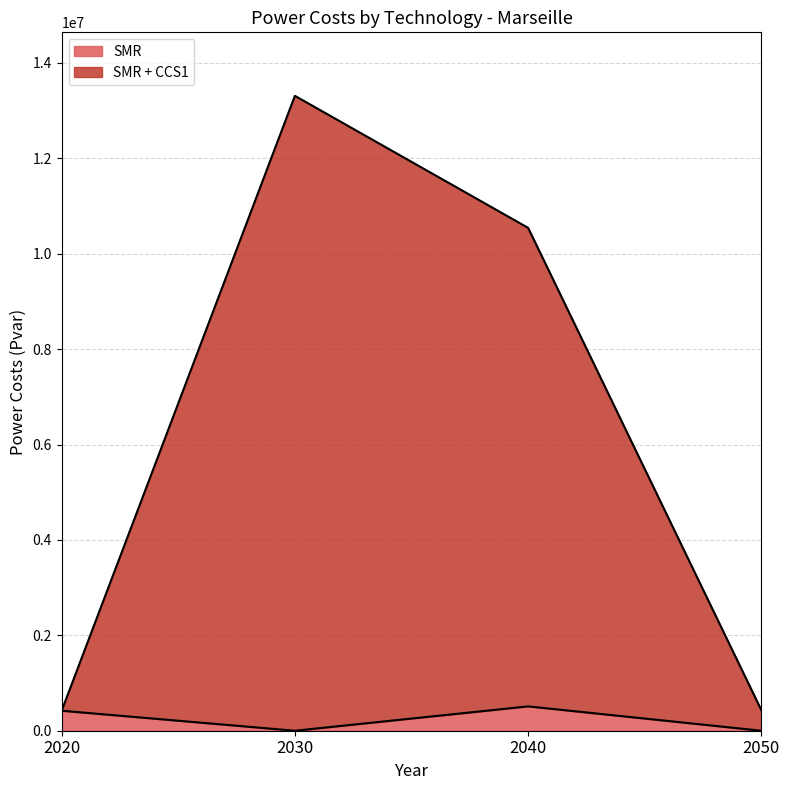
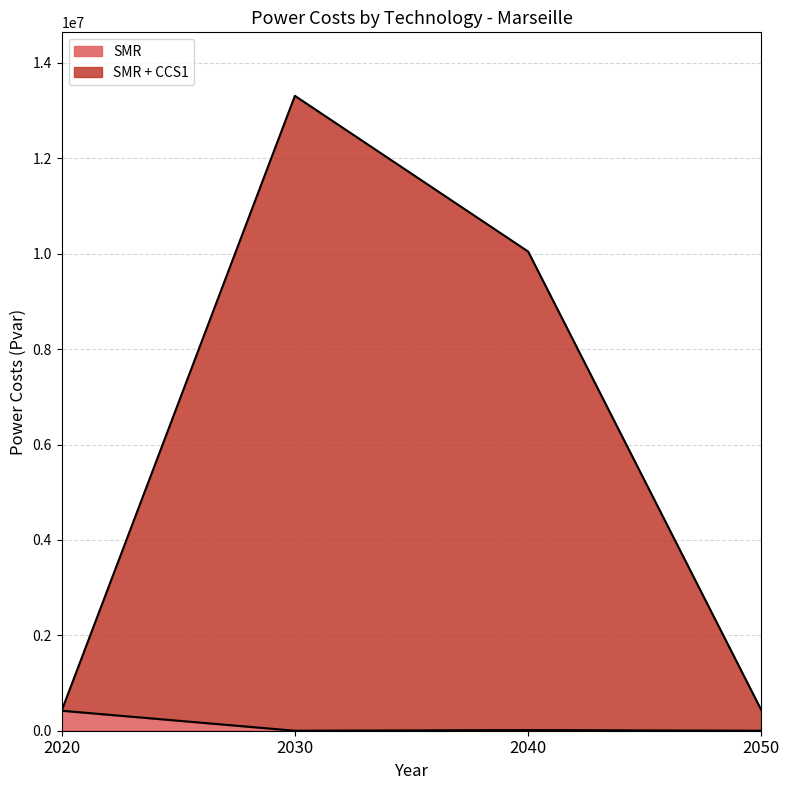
SMR, 2040: 500000 -> 0
